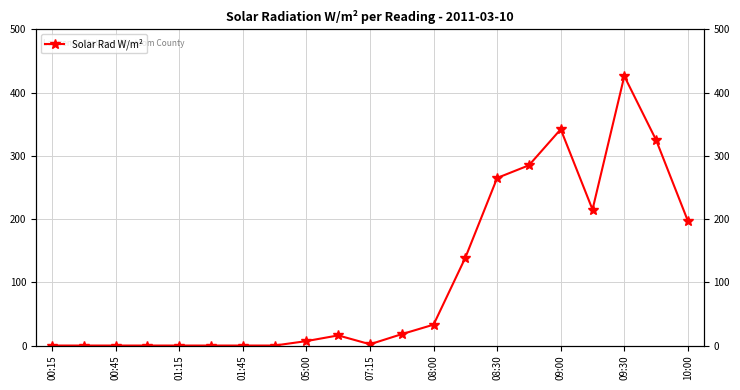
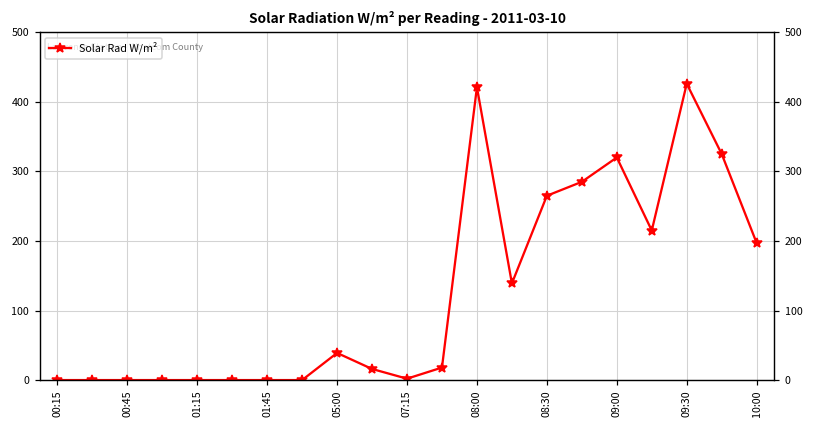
05:00: 10 -> 40
08:00: 30 -> 420
09:00: 340 -> 320
